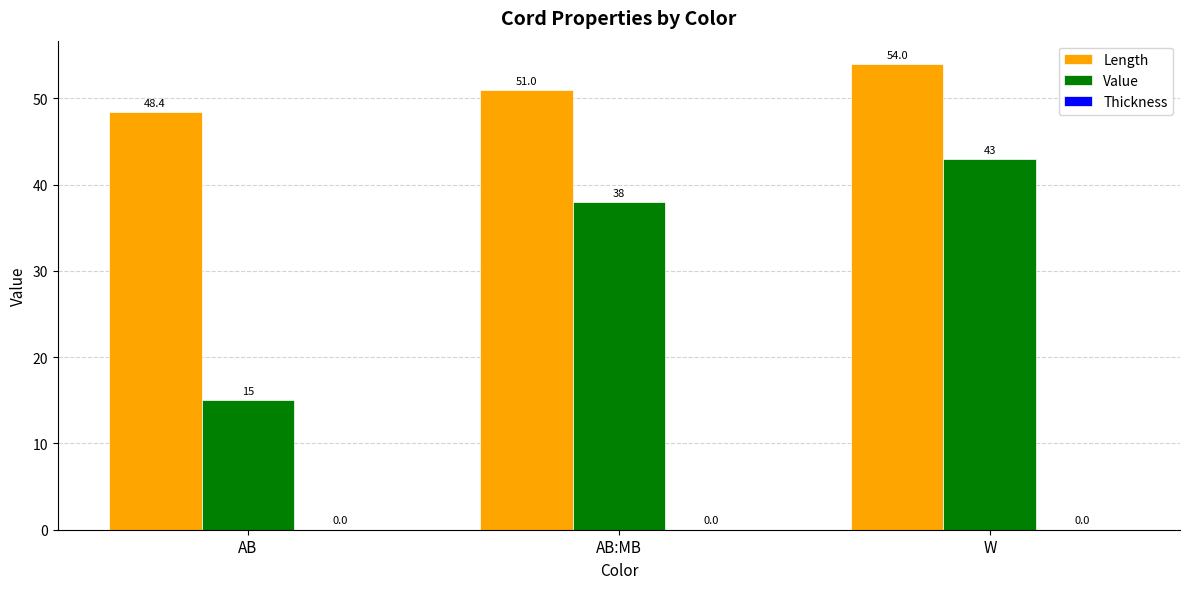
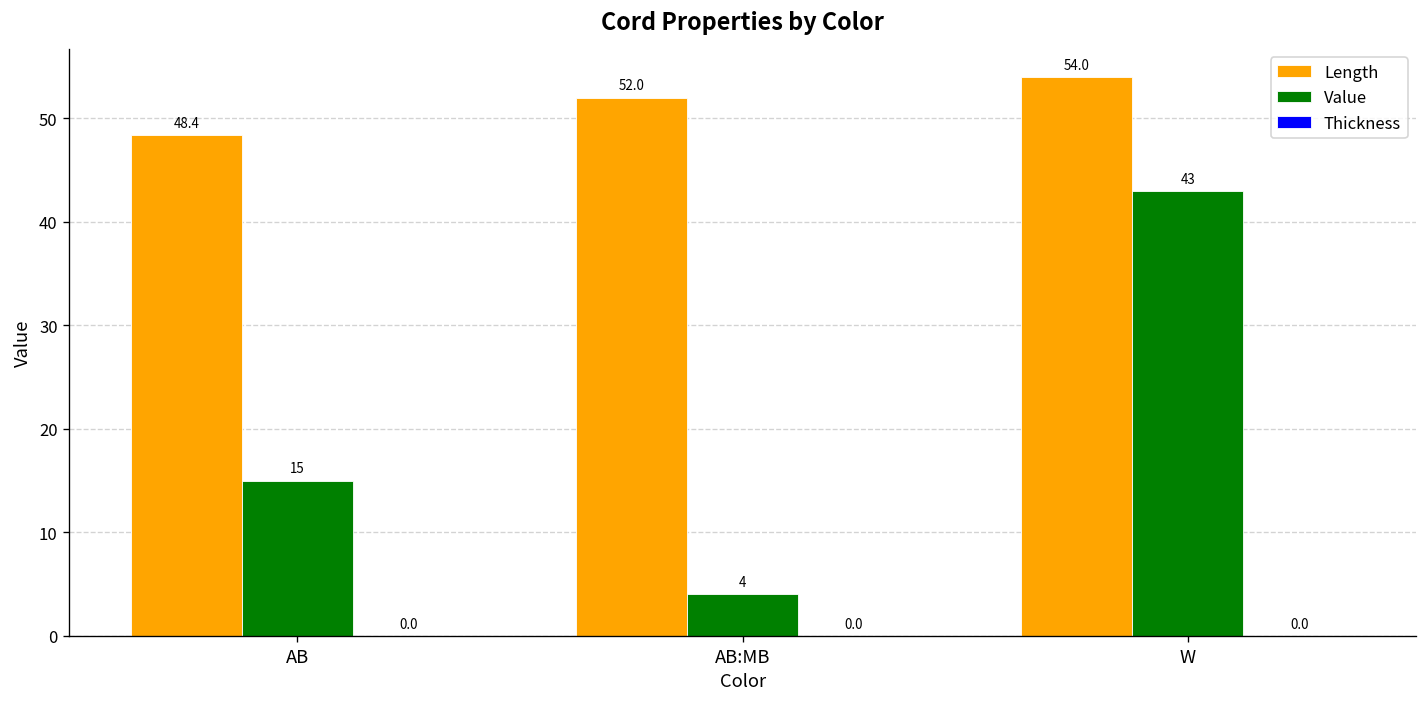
Length, AB:MB: 51.0 -> 52.0
Value, AB:MB: 38 -> 4
